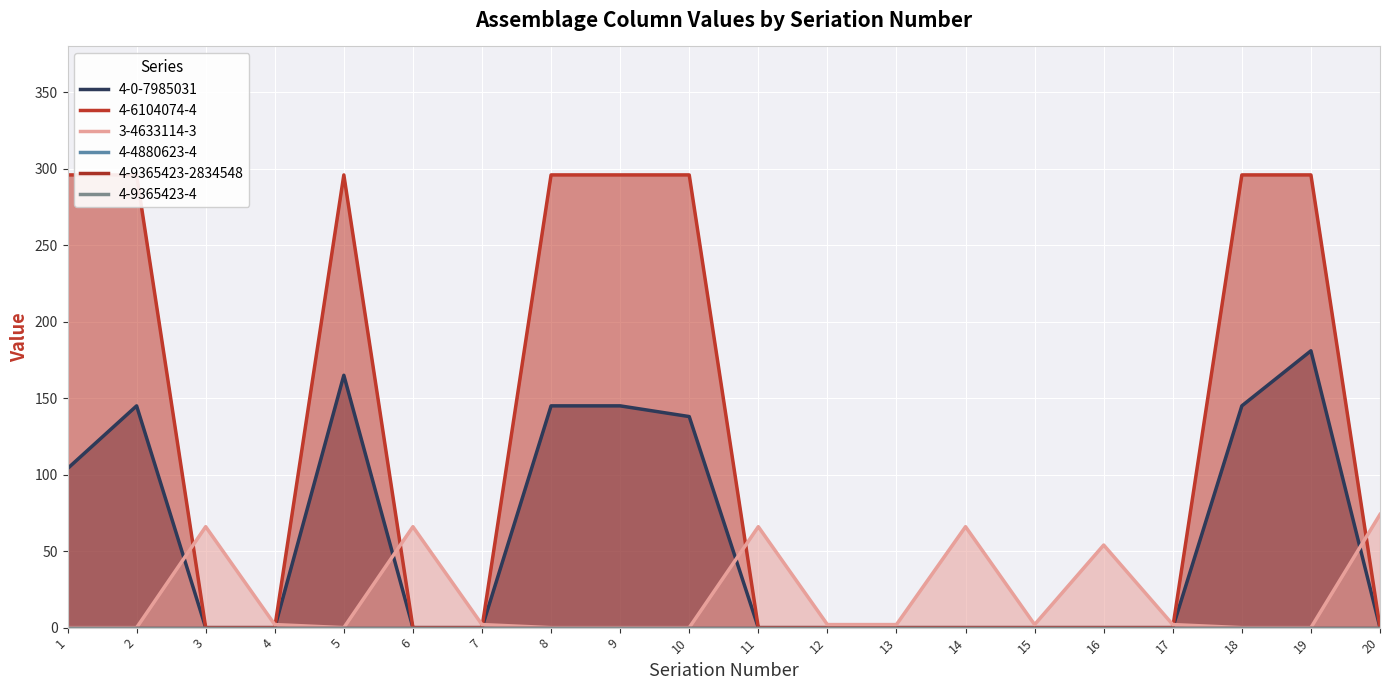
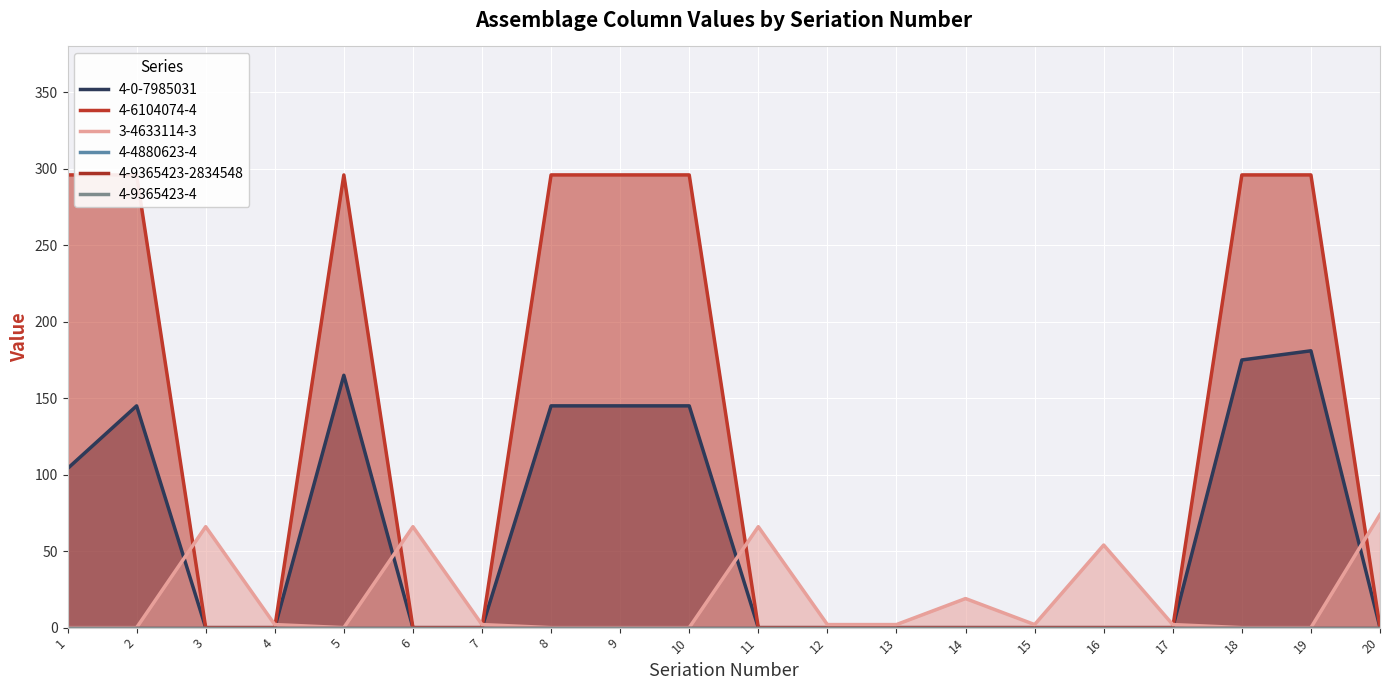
4-0-7985031, 10: 138 -> 145
3-4633114-3, 14: 66 -> 19
4-0-7985031, 18: 145 -> 175
